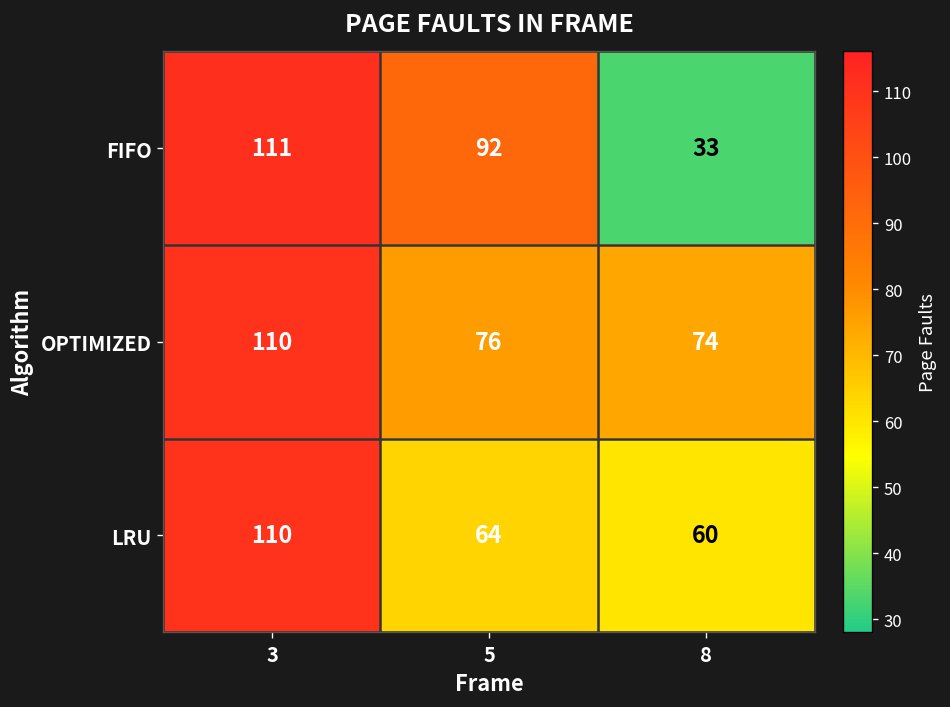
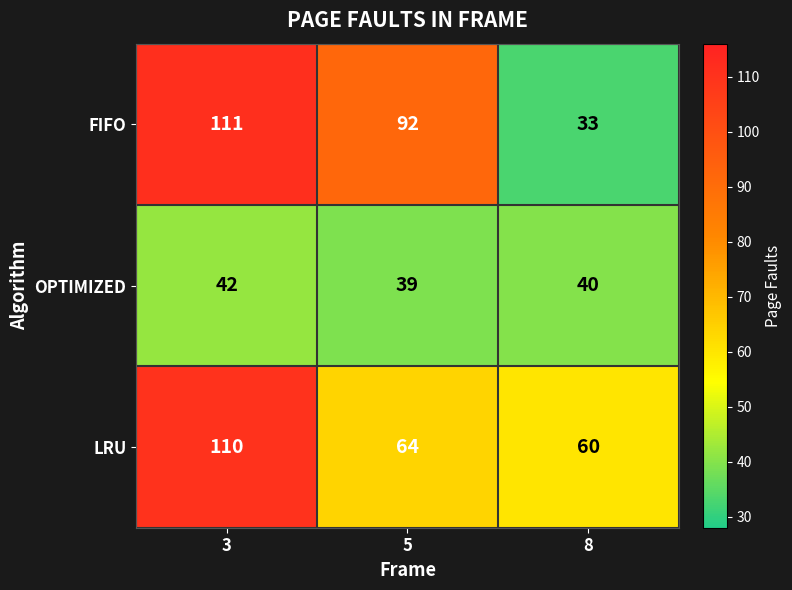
OPTIMIZED, 3: 110 -> 42
OPTIMIZED, 5: 76 -> 39
OPTIMIZED, 8: 74 -> 40
